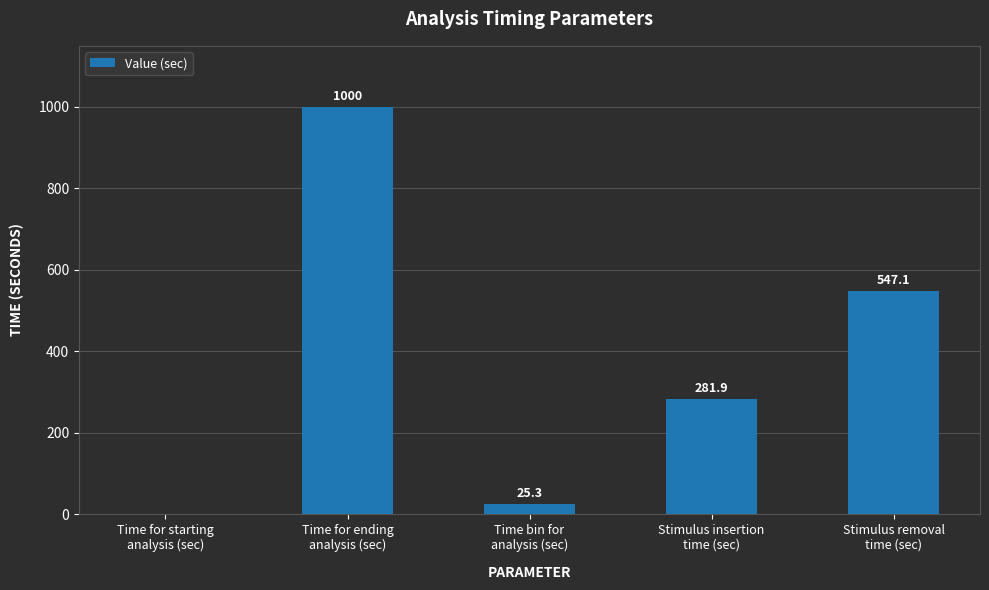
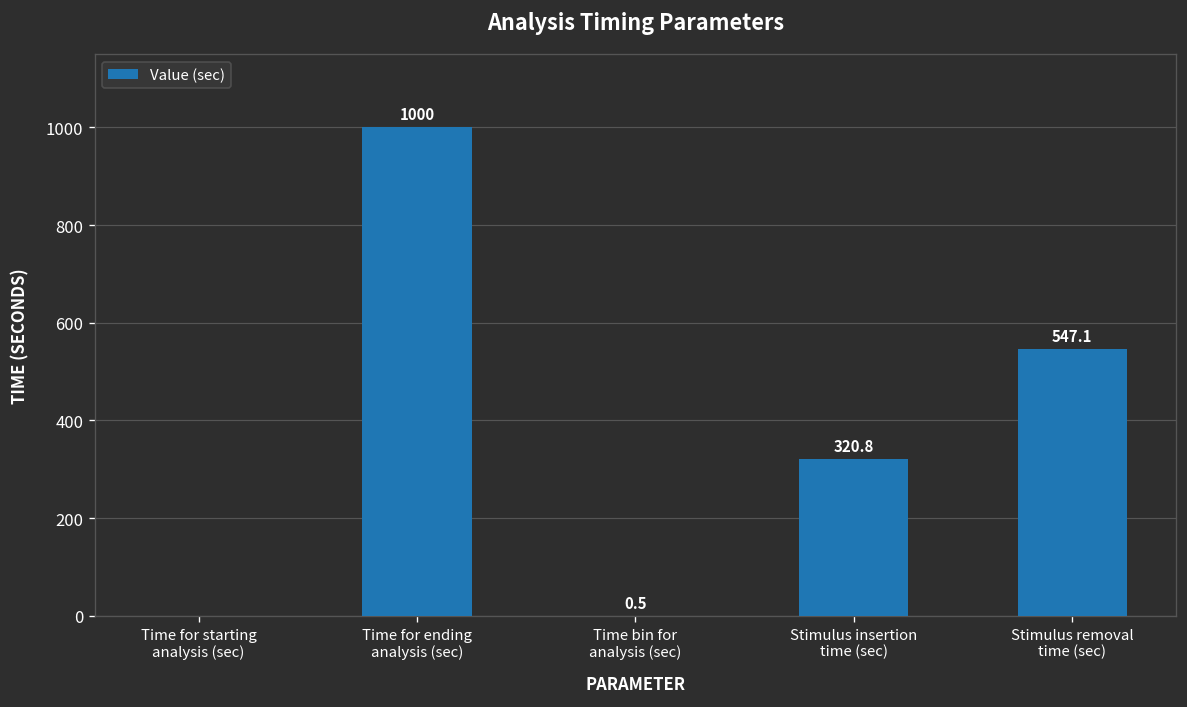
Time bin for analysis (sec): 25.3 -> 0.5
Stimulus insertion time (sec): 281.9 -> 320.8
